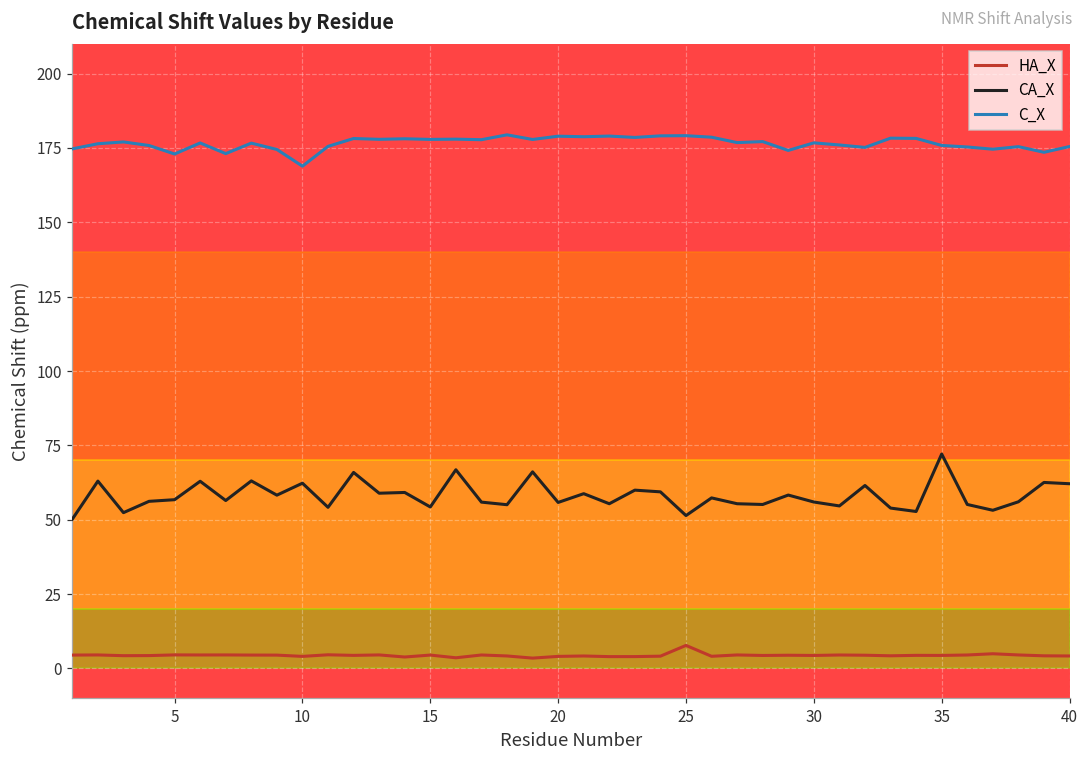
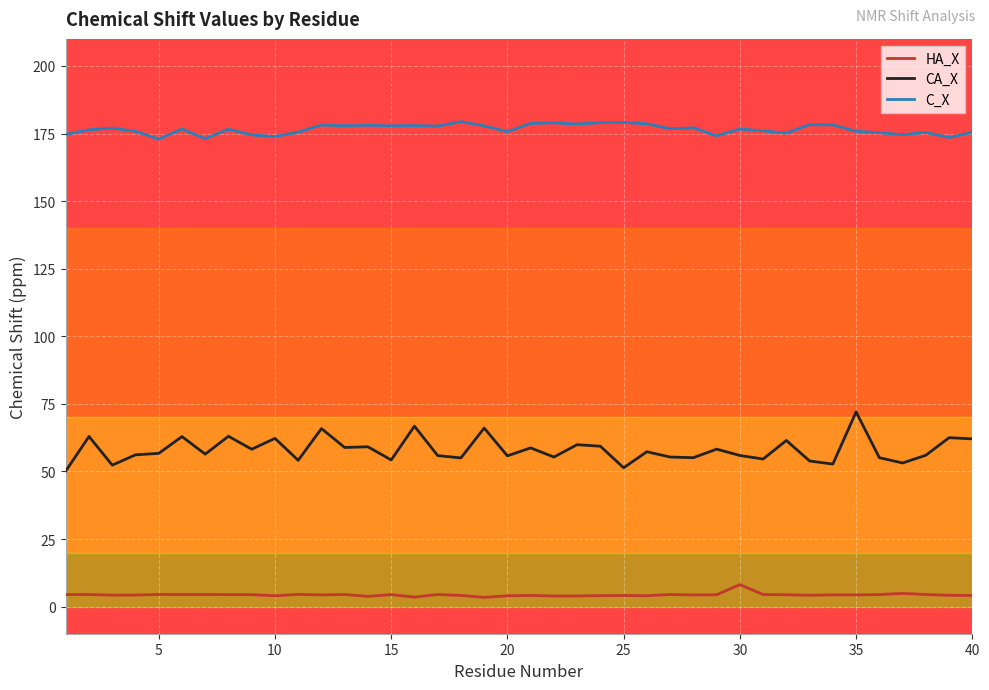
C_X, 10: 169 -> 174
C_X, 20: 179 -> 176
HA_X, 25: 8 -> 4
HA_X, 30: 4 -> 8
